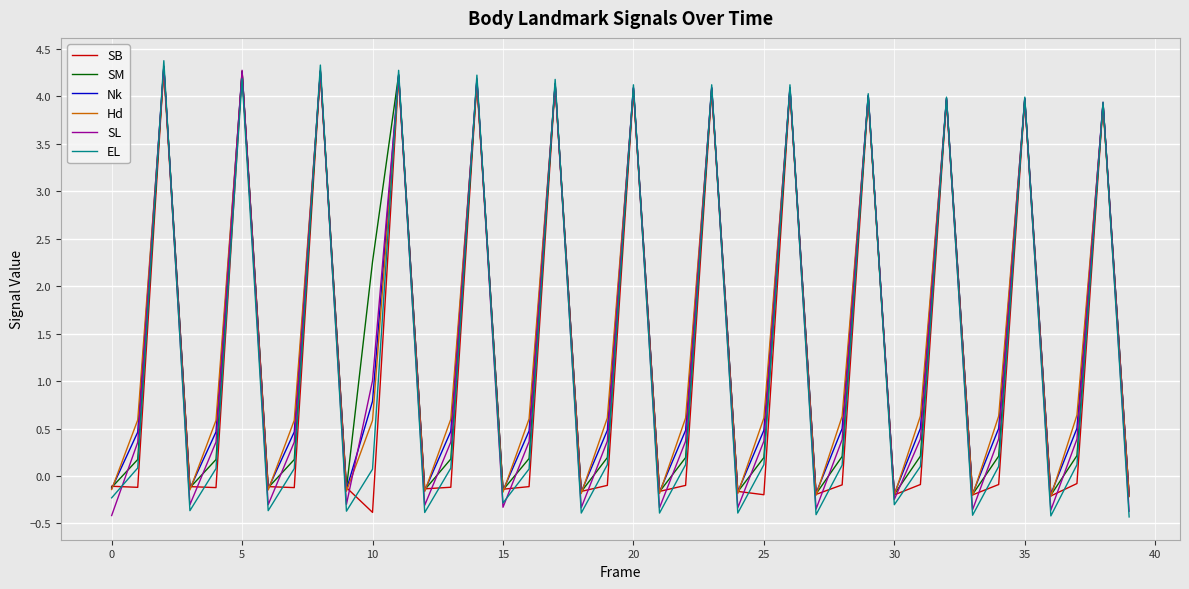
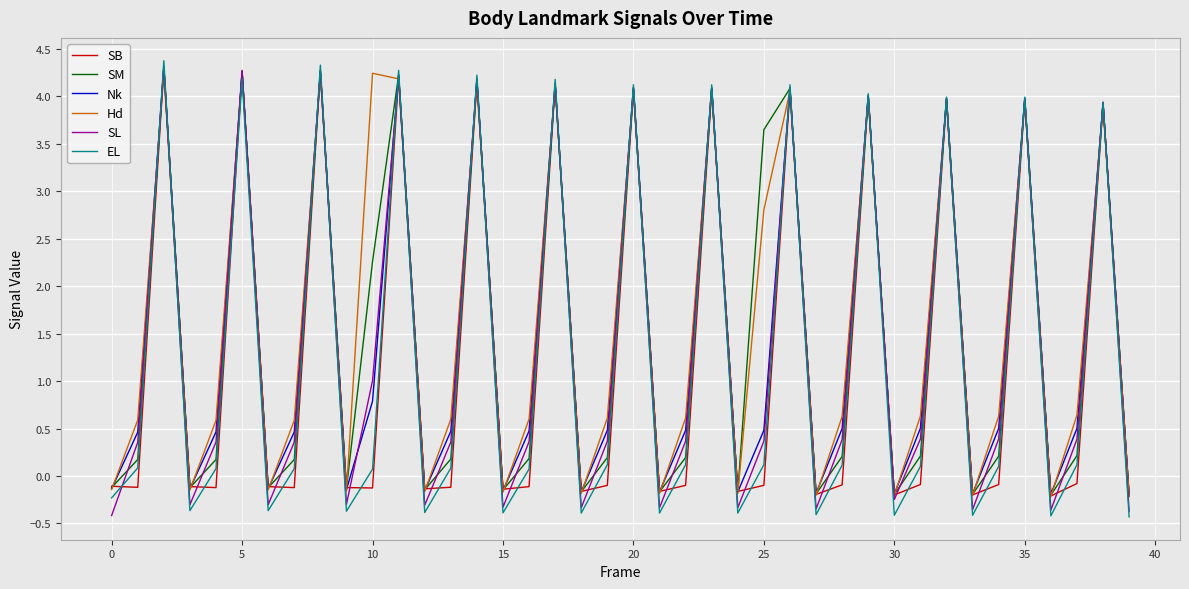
SB, 10: -0.4 -> -0.1
Hd, 10: 0.6 -> 4.2
EL, 15: -0.3 -> -0.4
SB, 25: -0.2 -> -0.1
SM, 25: 0.2 -> 3.6
Hd, 25: 0.6 -> 2.8
EL, 30: -0.3 -> -0.4
